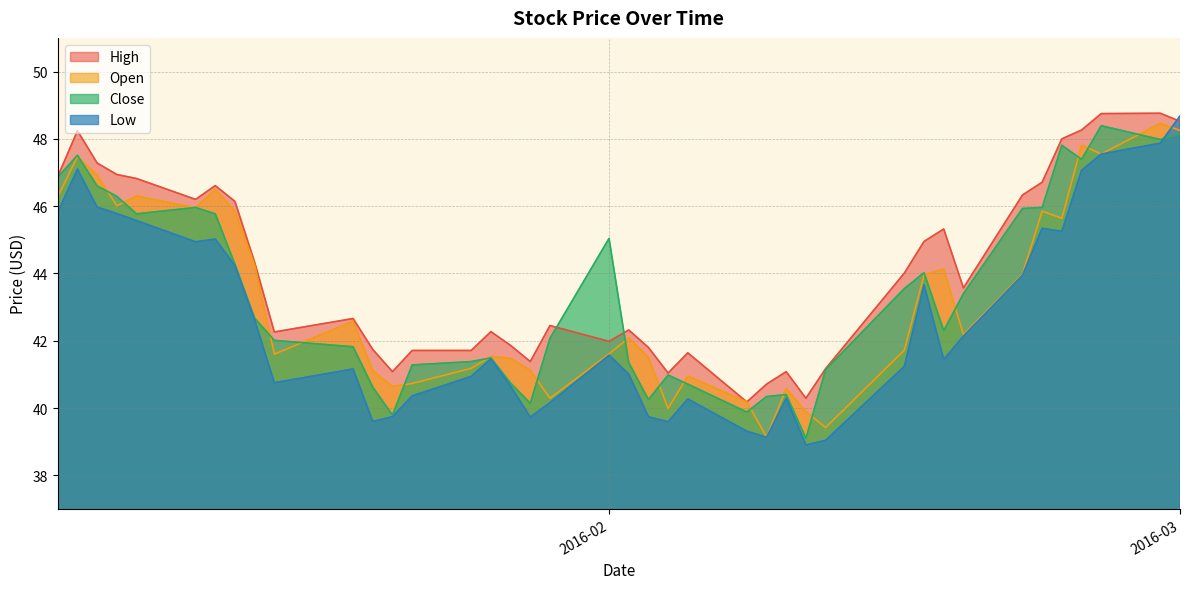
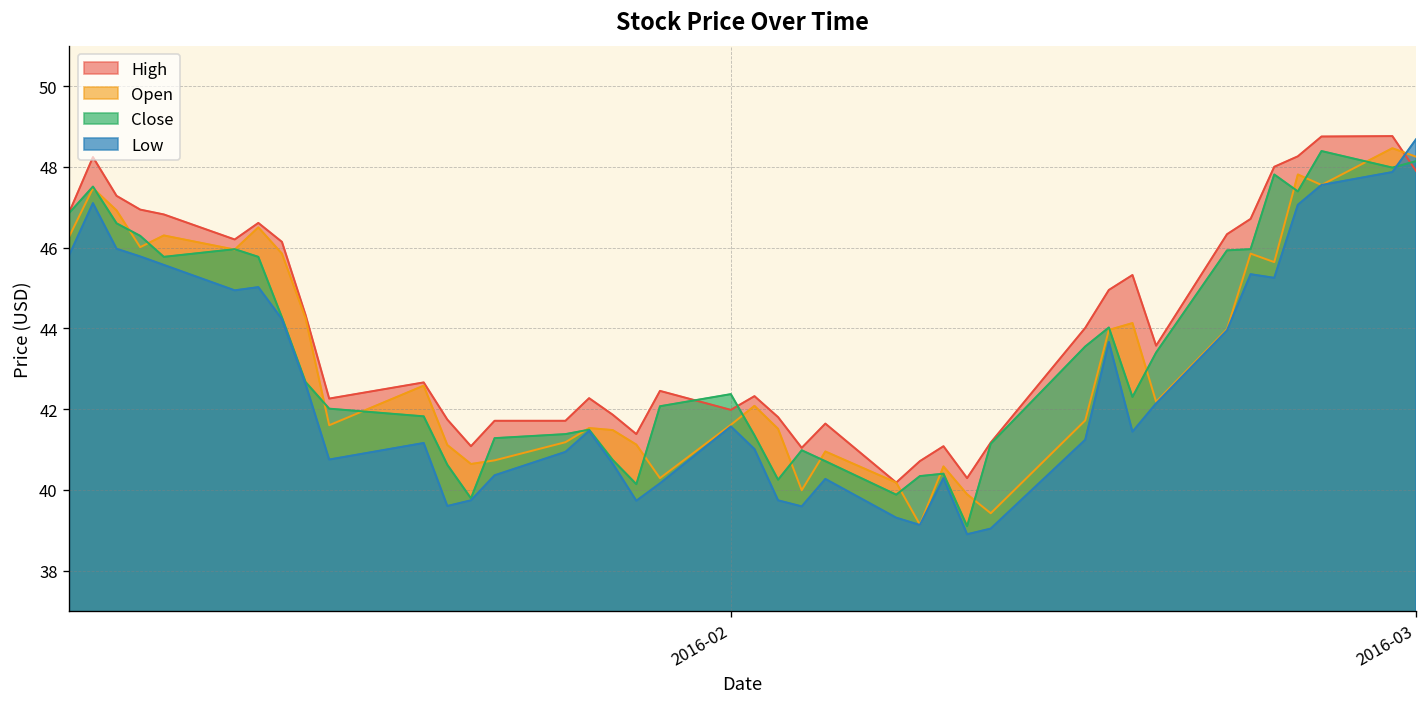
Close, 2016-02: 45.0 -> 42.4
High, 2016-03: 48.5 -> 47.9
